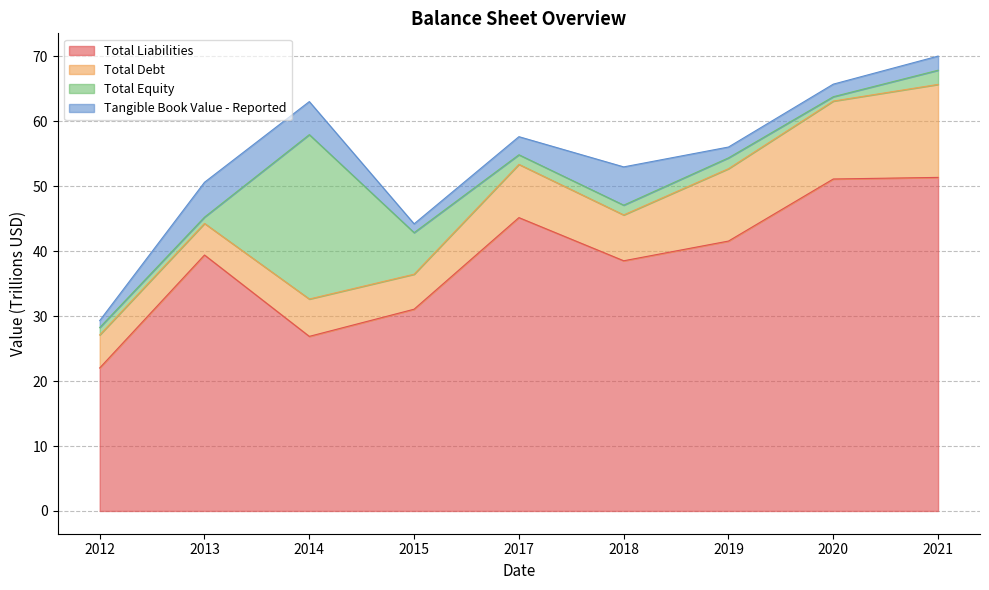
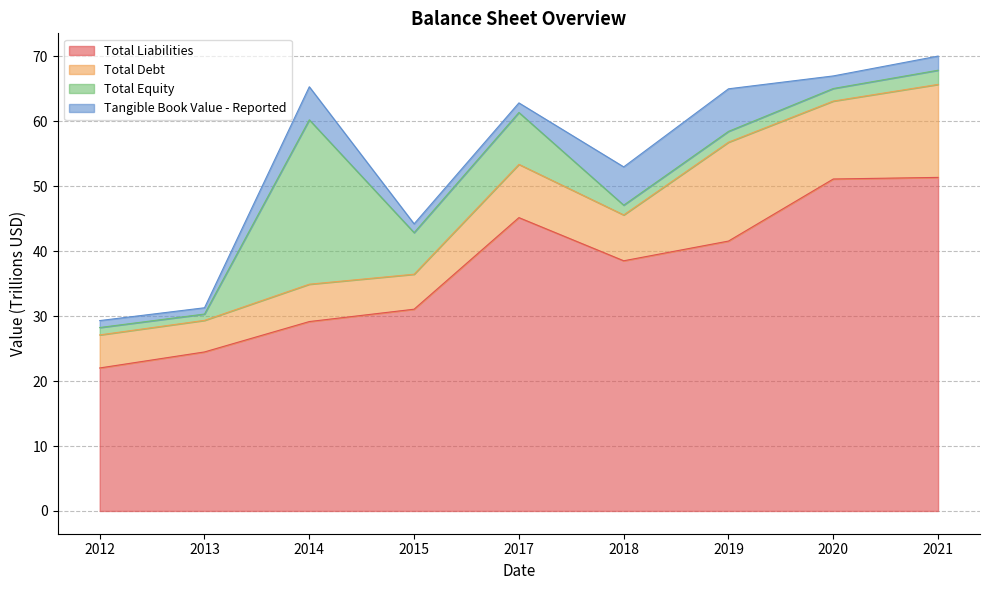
Total Liabilities, 2013: 39 -> 24
Tangible Book Value - Reported, 2013: 5 -> 1
Total Liabilities, 2014: 27 -> 29
Total Equity, 2017: 1 -> 8
Tangible Book Value - Reported, 2017: 3 -> 1
Total Debt, 2019: 11 -> 15
Tangible Book Value - Reported, 2019: 2 -> 7
Total Equity, 2020: 1 -> 2
